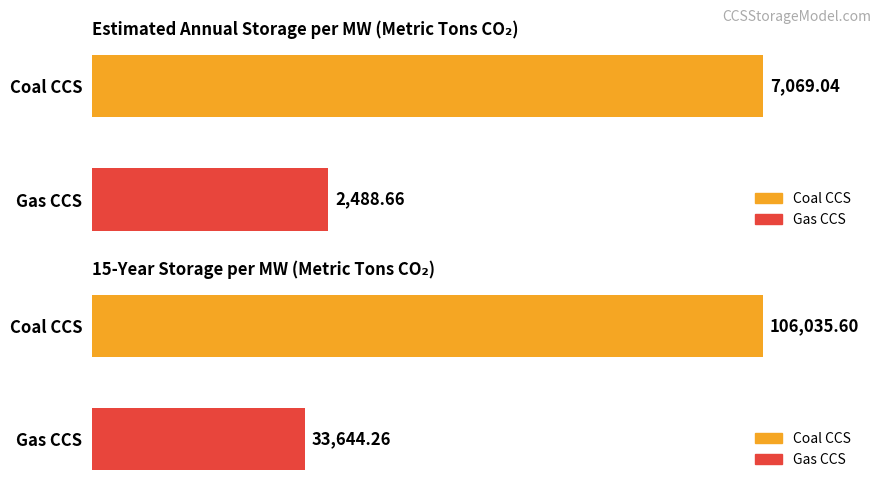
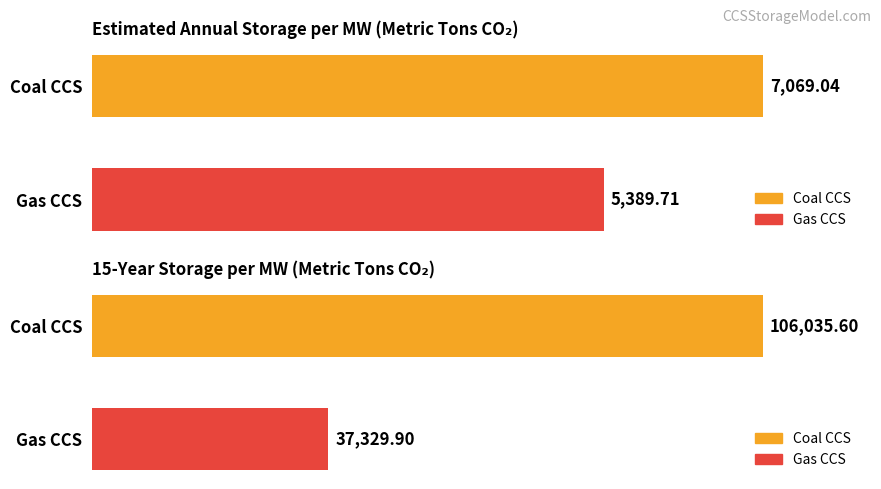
Estimated Annual Storage per MW (Metric Tons CO₂), Gas CCS: 2,488.66 -> 5,389.71
15-Year Storage per MW (Metric Tons CO₂), Gas CCS: 33,644.26 -> 37,329.90
